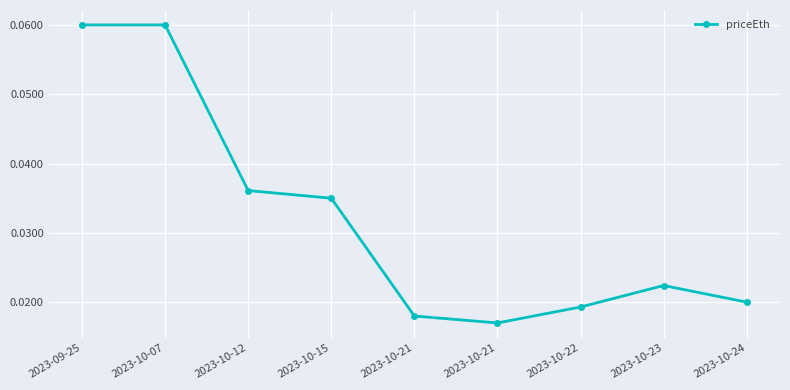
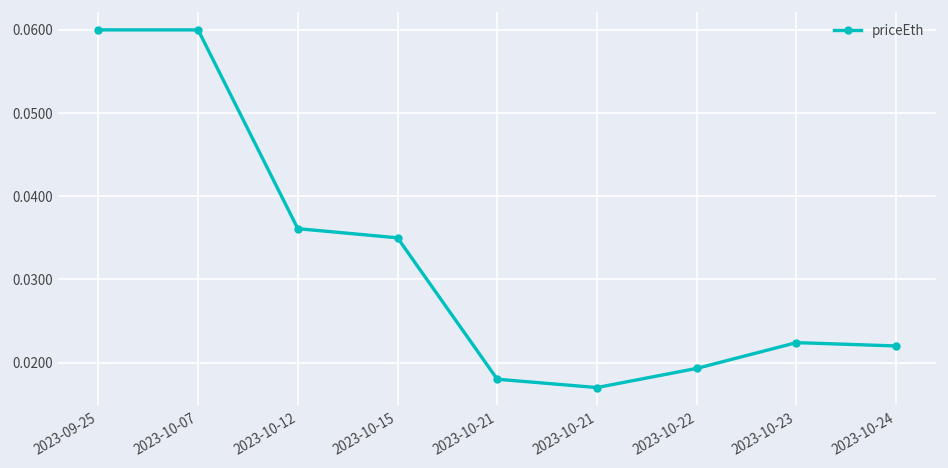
2023-10-24: 0.020 -> 0.022
